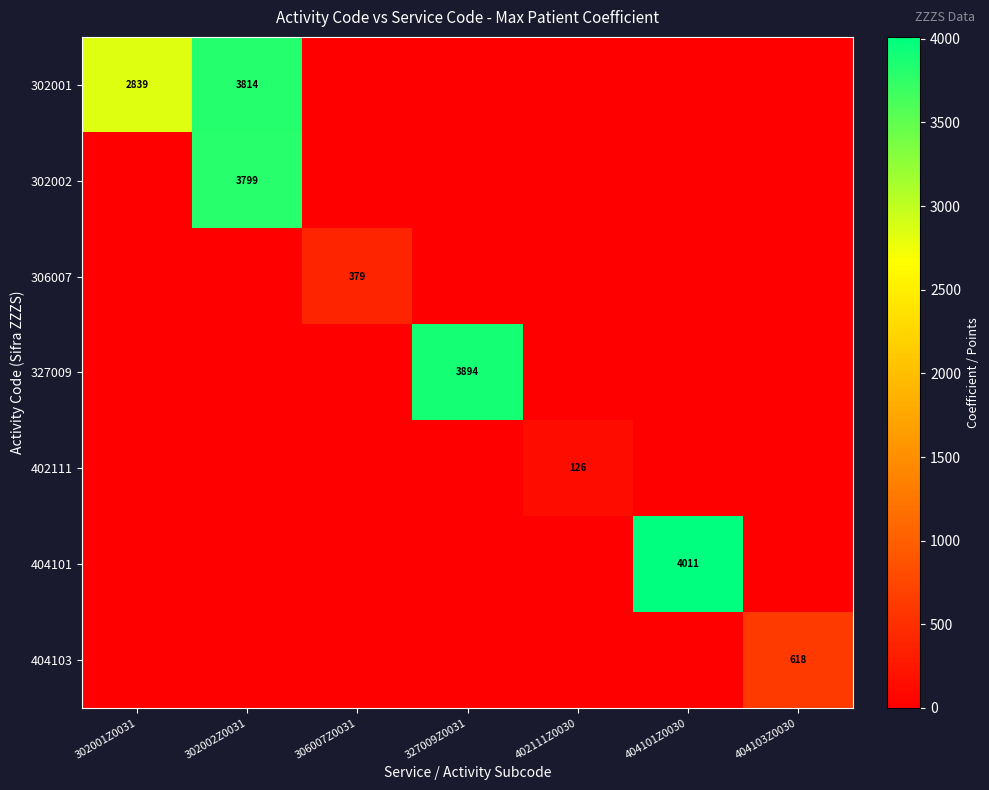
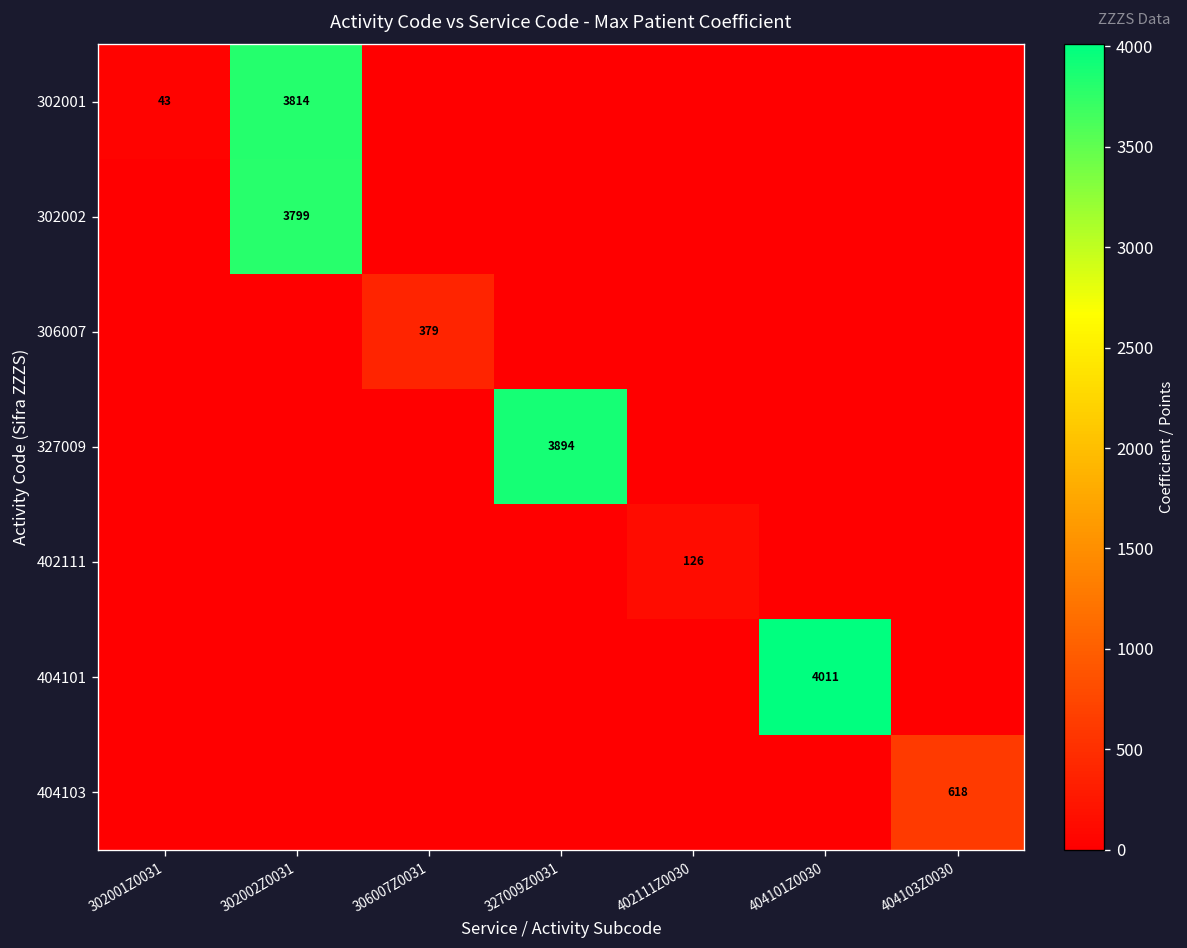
302001, 302001Z0031: 2839 -> 43
